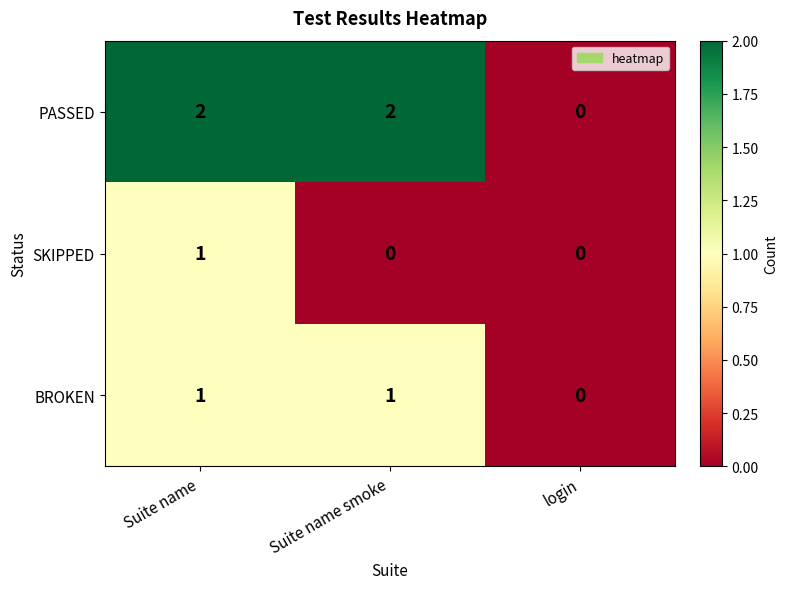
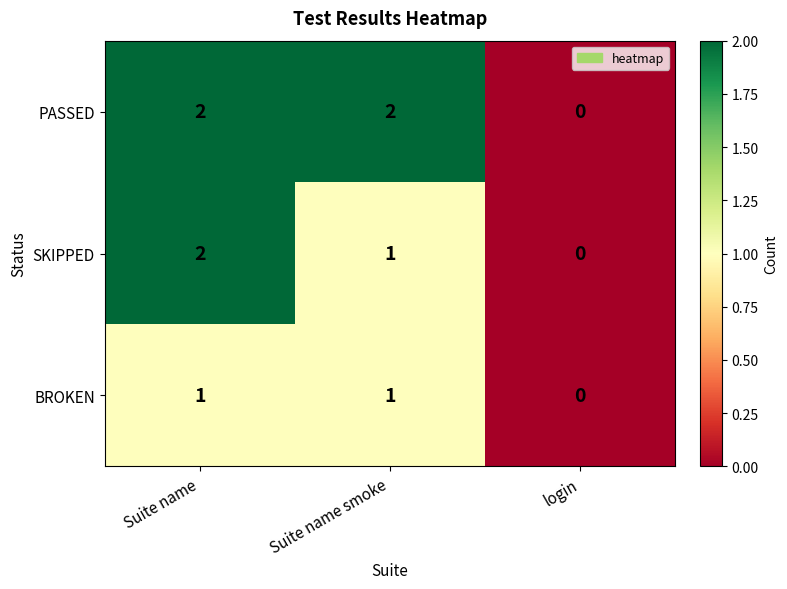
SKIPPED, Suite name: 1 -> 2
SKIPPED, Suite name smoke: 0 -> 1
